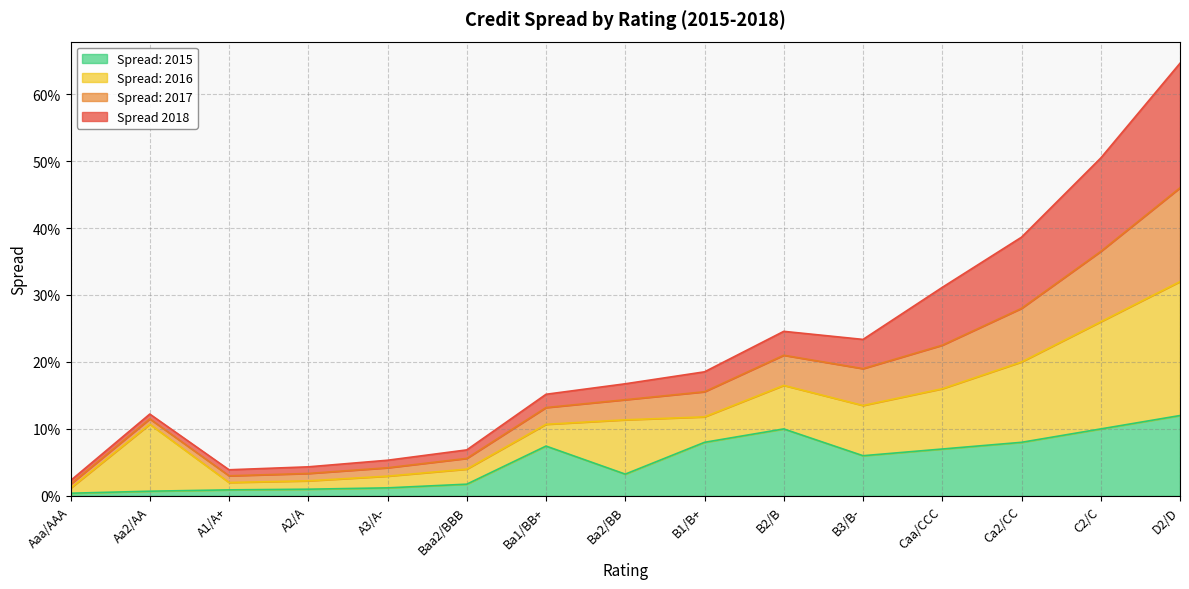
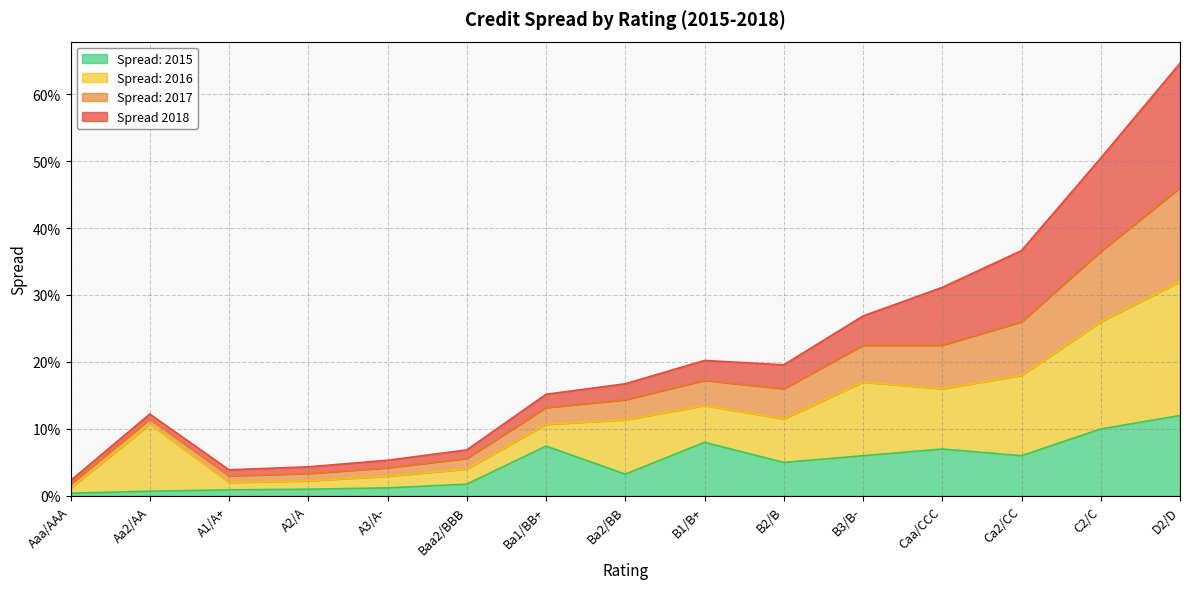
Spread: 2016, B1/B+: 4% -> 6%
Spread: 2015, B2/B: 10% -> 5%
Spread: 2016, B3/B-: 8% -> 11%
Spread: 2015, Ca2/CC: 8% -> 6%
